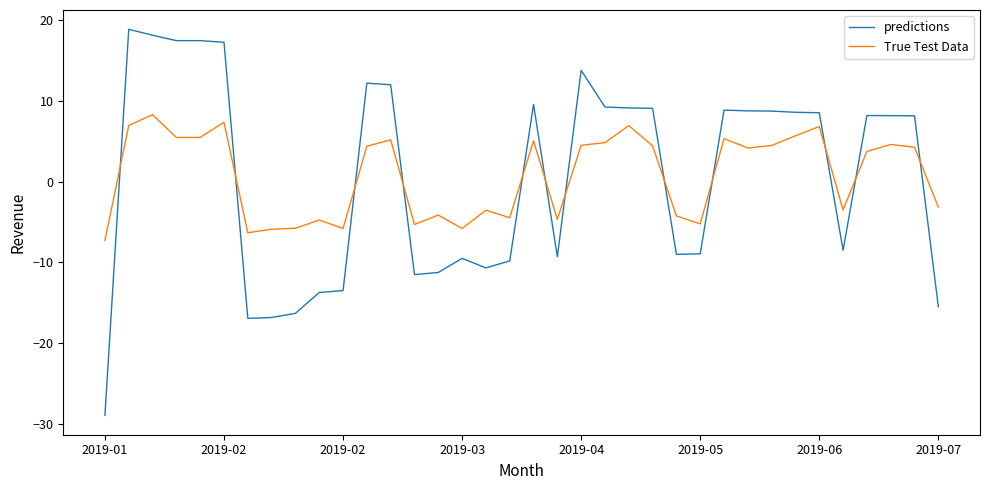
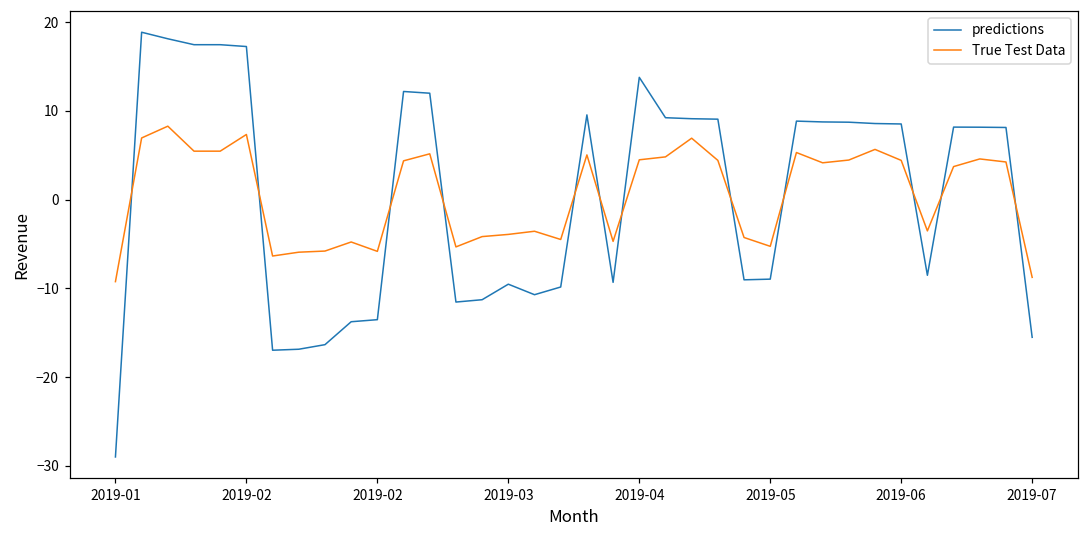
True Test Data, 2019-01: -7 -> -9
True Test Data, 2019-03: -6 -> -4
True Test Data, 2019-06: 7 -> 4
True Test Data, 2019-07: -3 -> -9
